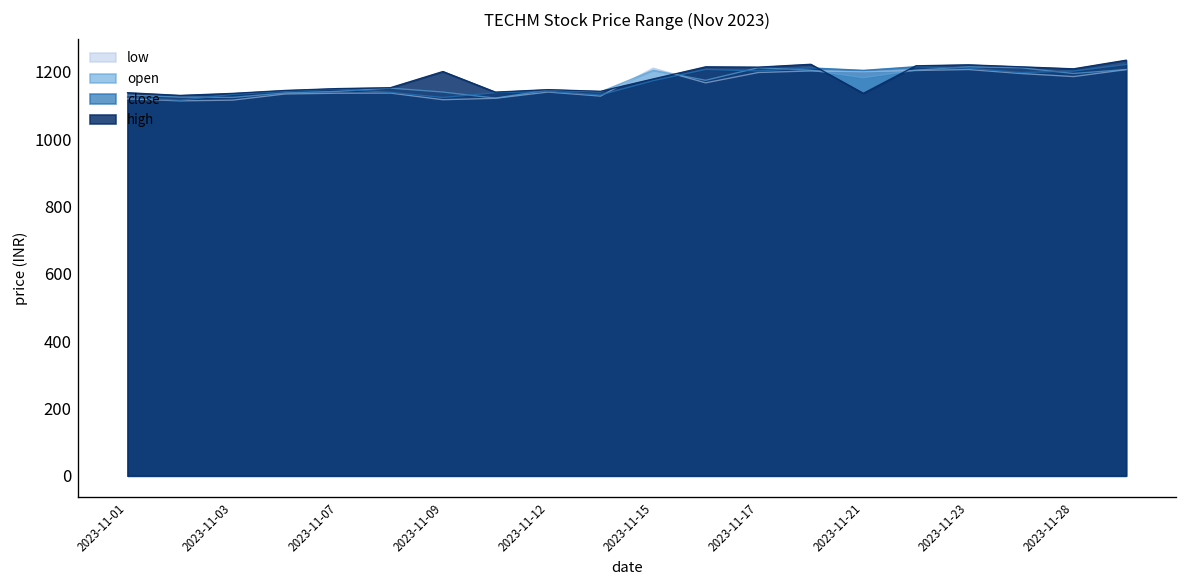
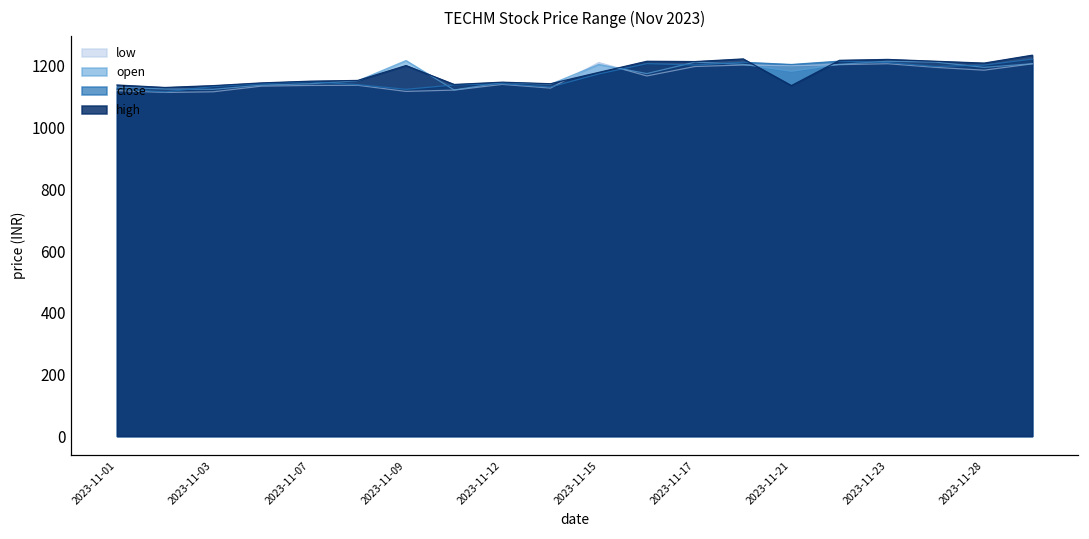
open, 2023-11-09: 1140 -> 1220
